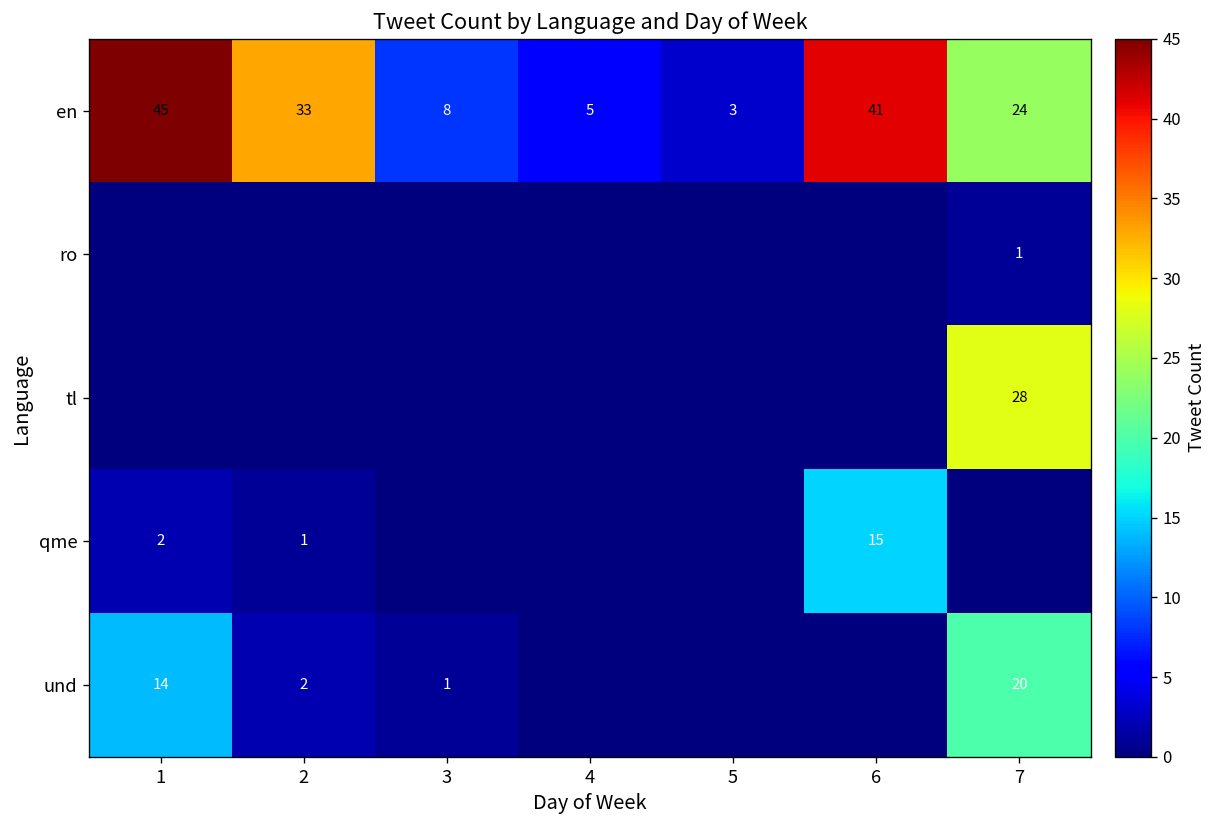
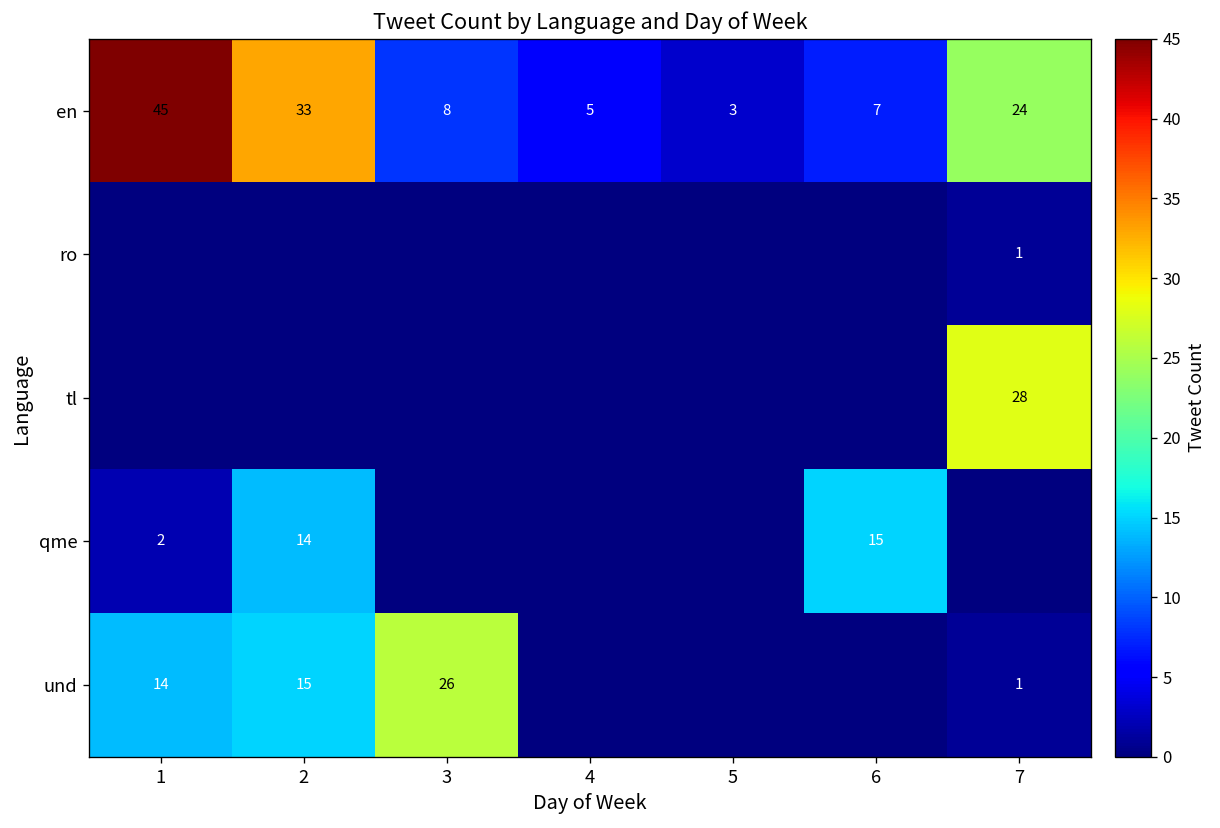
en, 6: 41 -> 7
qme, 2: 1 -> 14
und, 2: 2 -> 15
und, 3: 1 -> 26
und, 7: 20 -> 1
